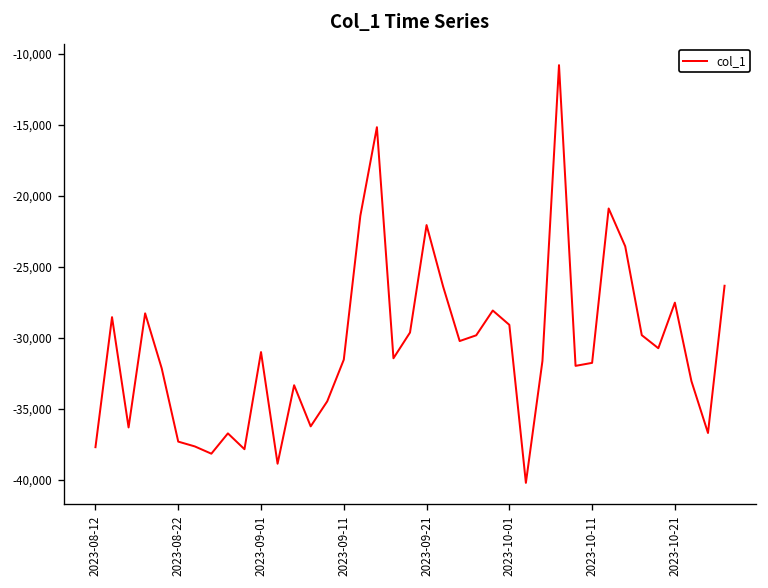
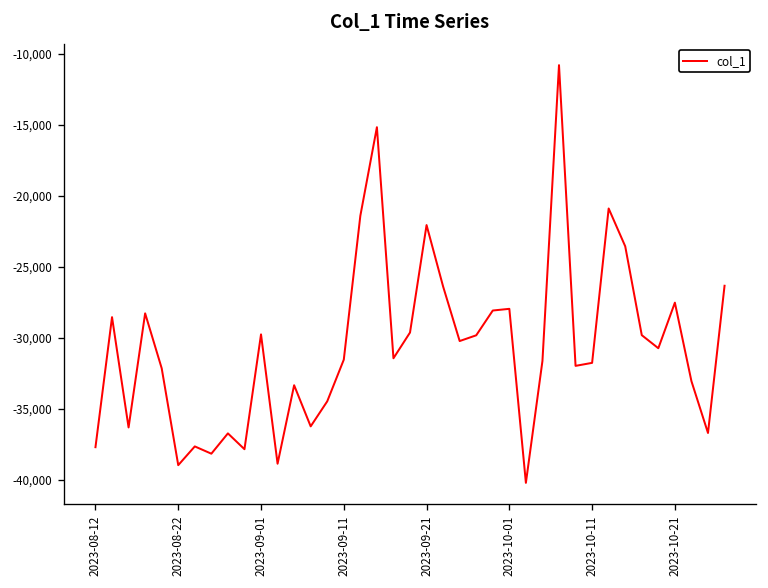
2023-08-22: -37,300 -> -39,000
2023-09-01: -31,000 -> -29,800
2023-10-01: -29,100 -> -28,000
